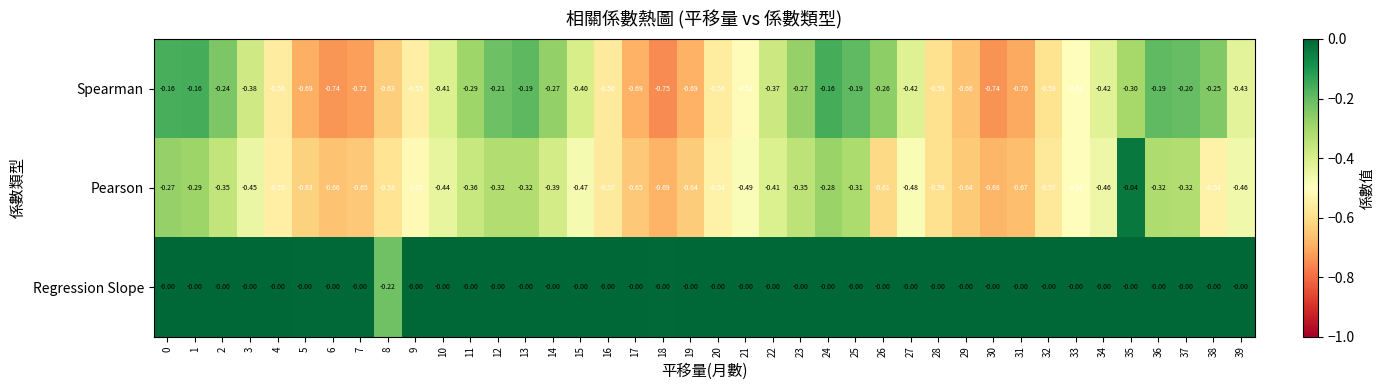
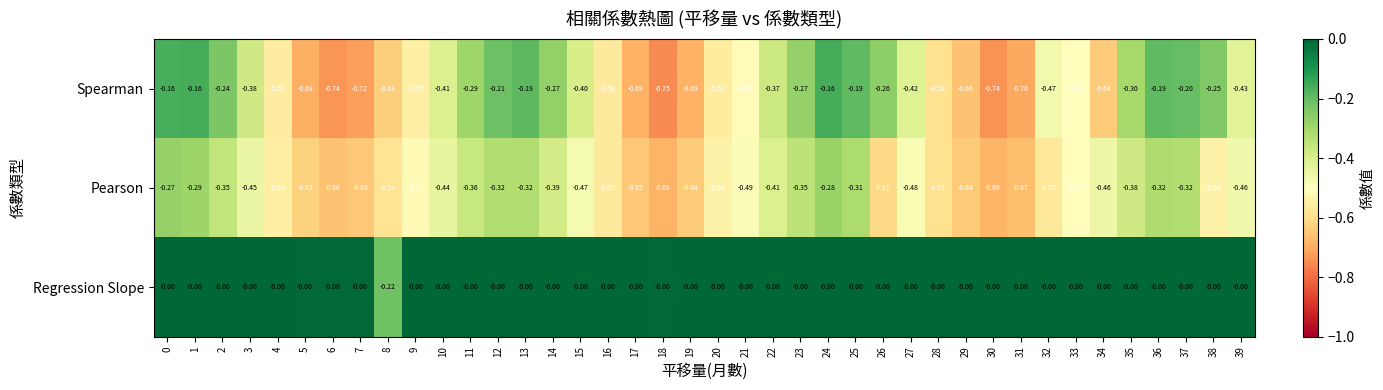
Spearman, 32: -0.59 -> -0.47
Spearman, 34: -0.42 -> -0.64
Pearson, 35: -0.04 -> -0.38
